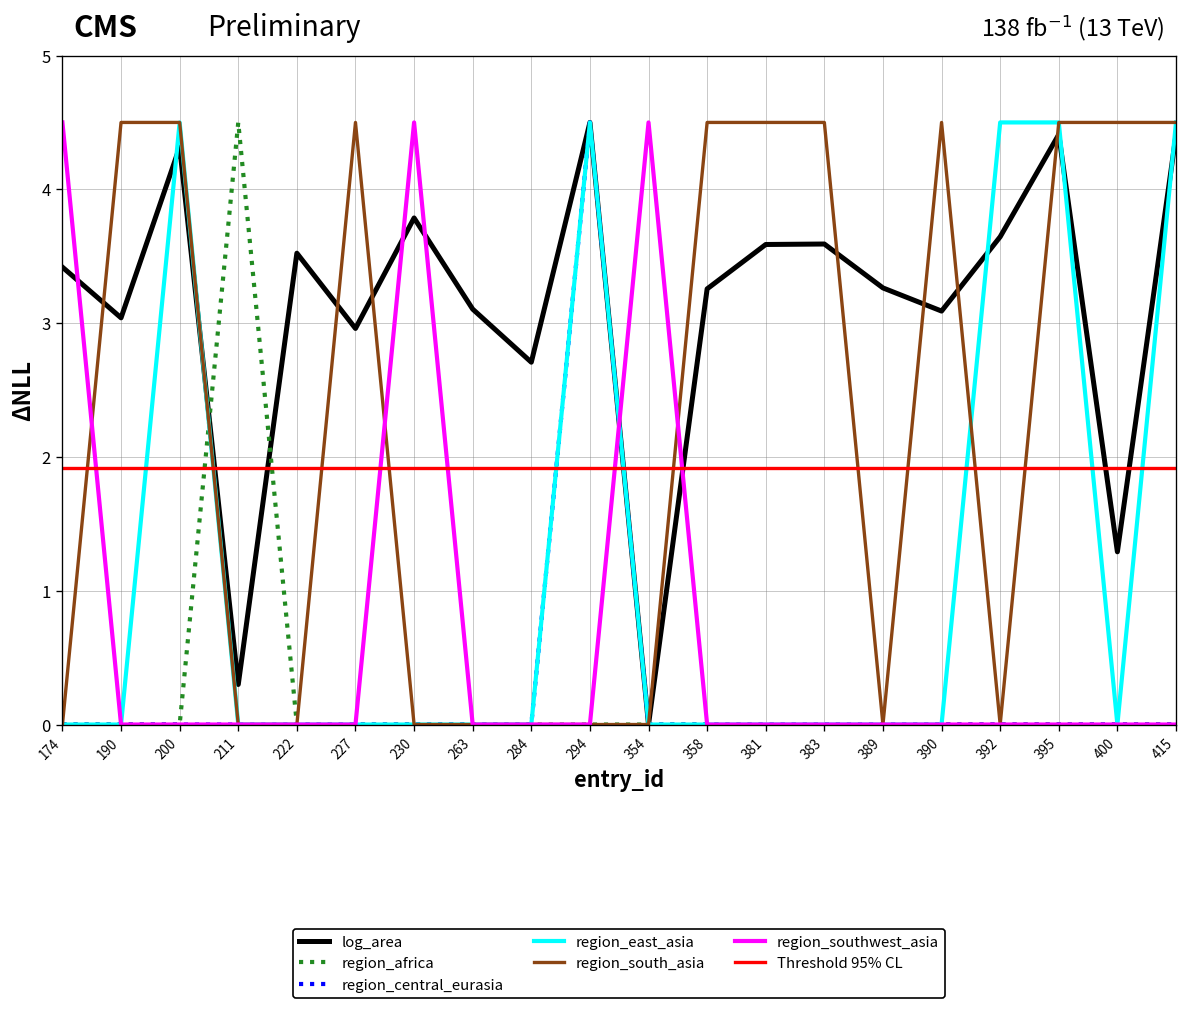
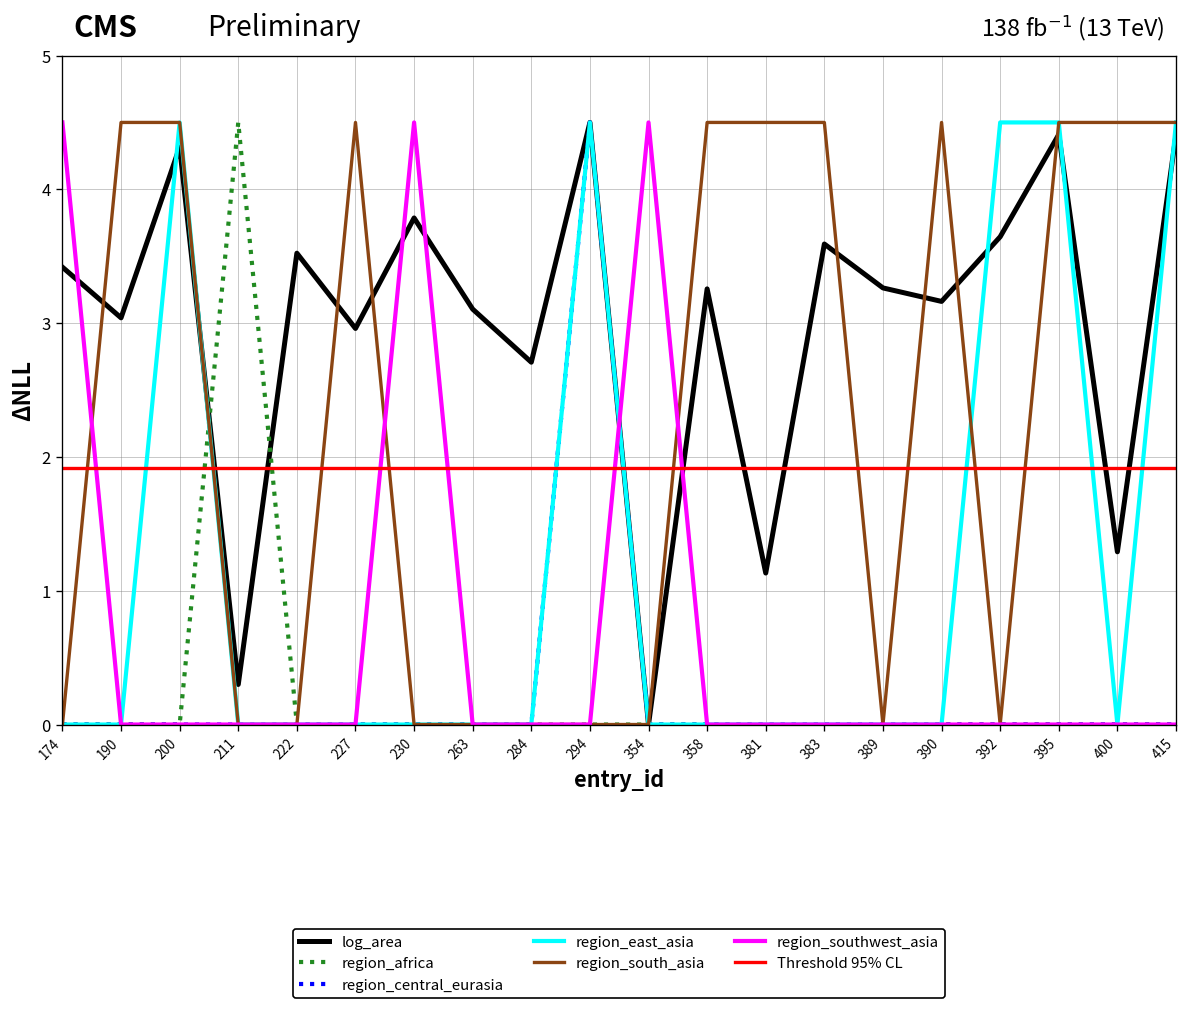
log_area, 381: 3.59 -> 1.13
log_area, 390: 3.09 -> 3.16
